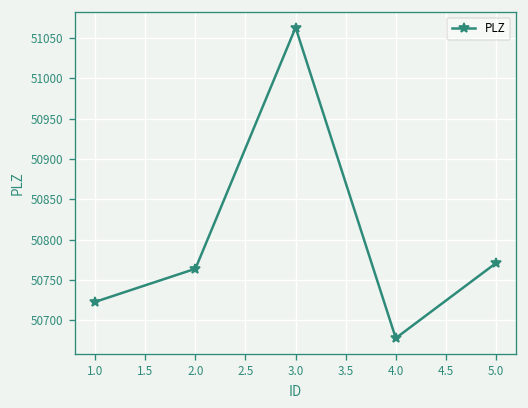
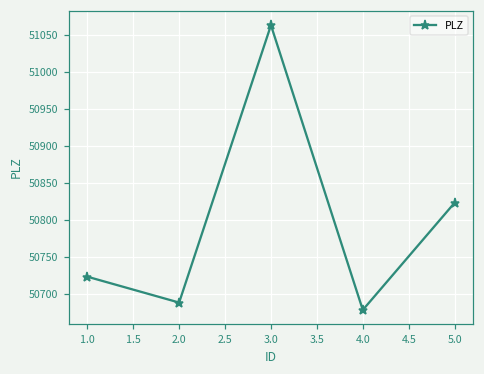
2.0: 50760 -> 50690
5.0: 50770 -> 50820
